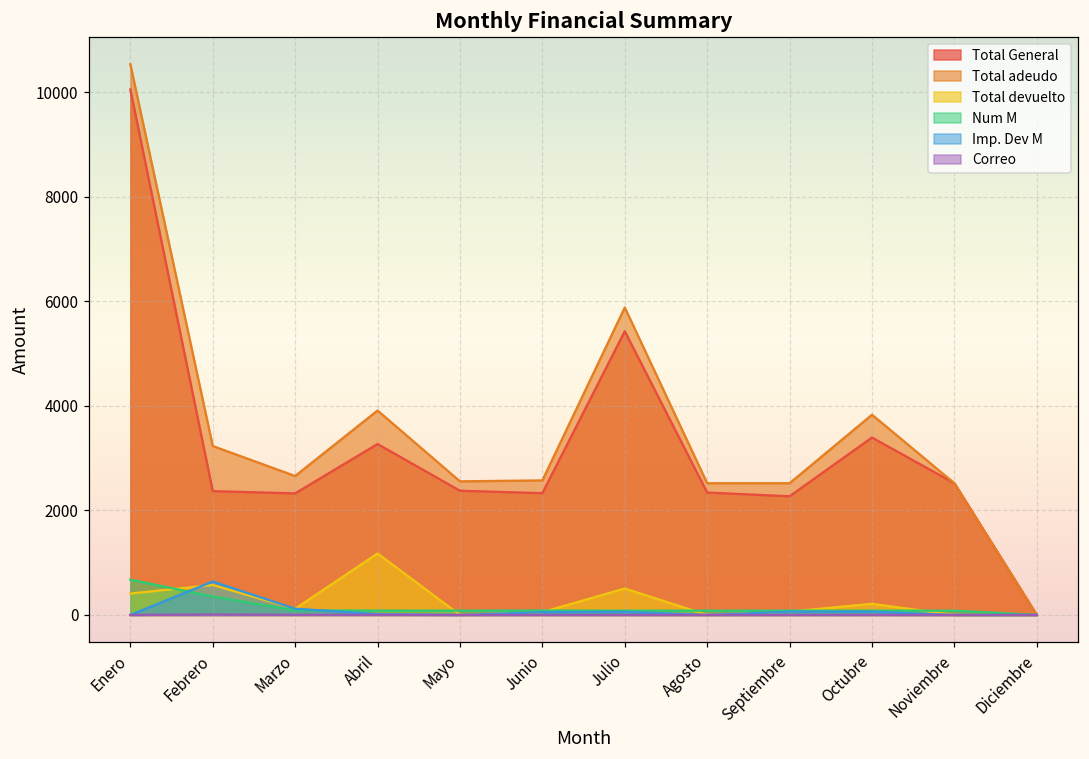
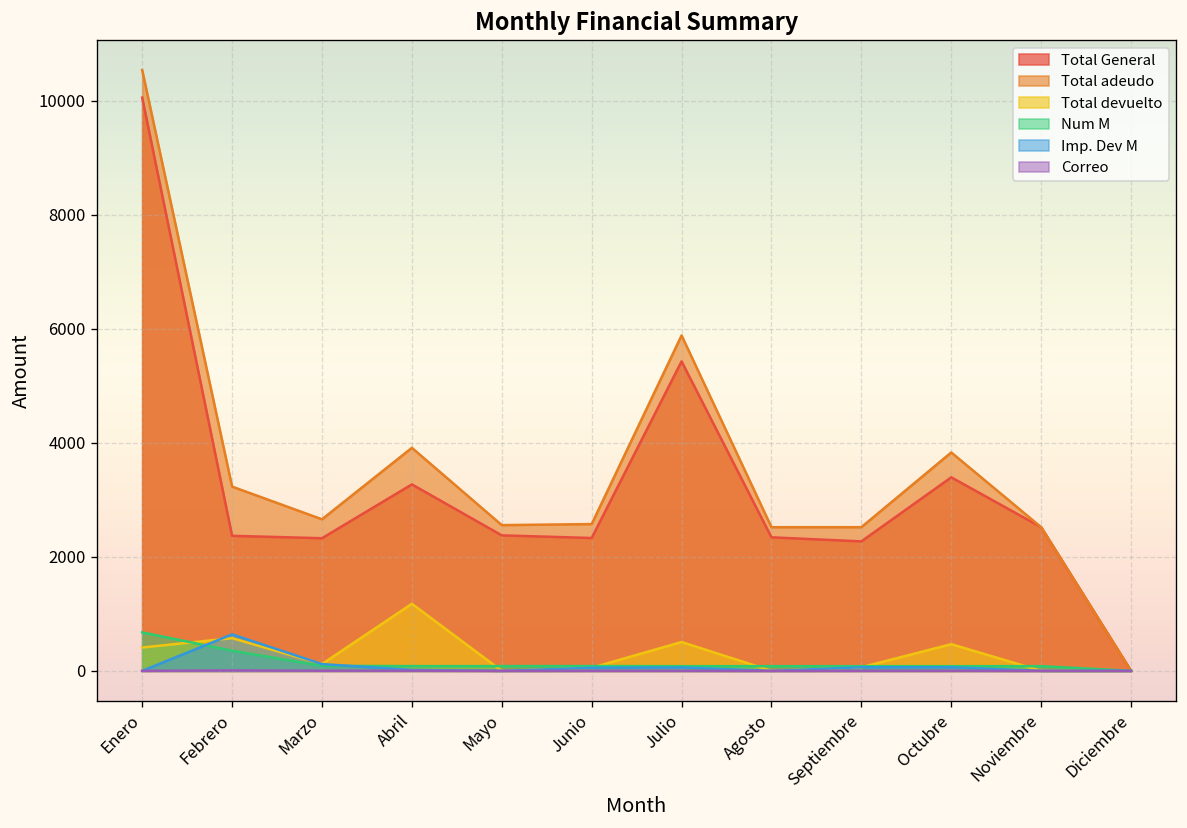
Total devuelto, Octubre: 200 -> 500
